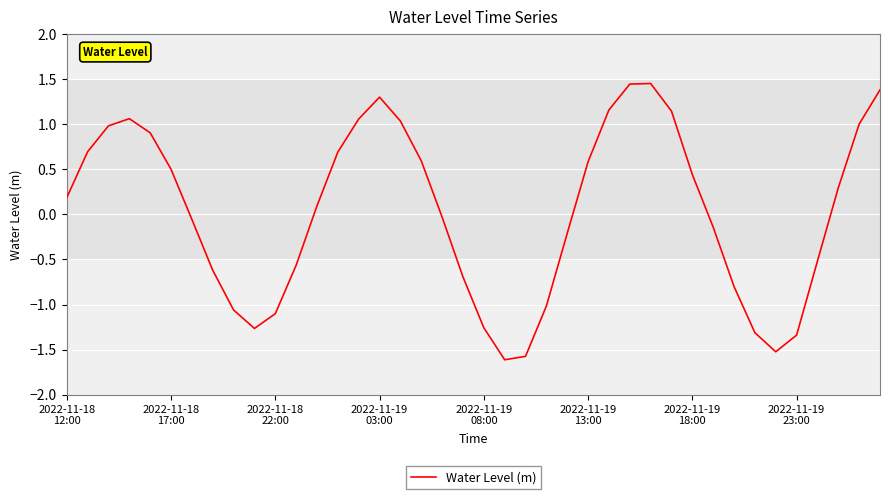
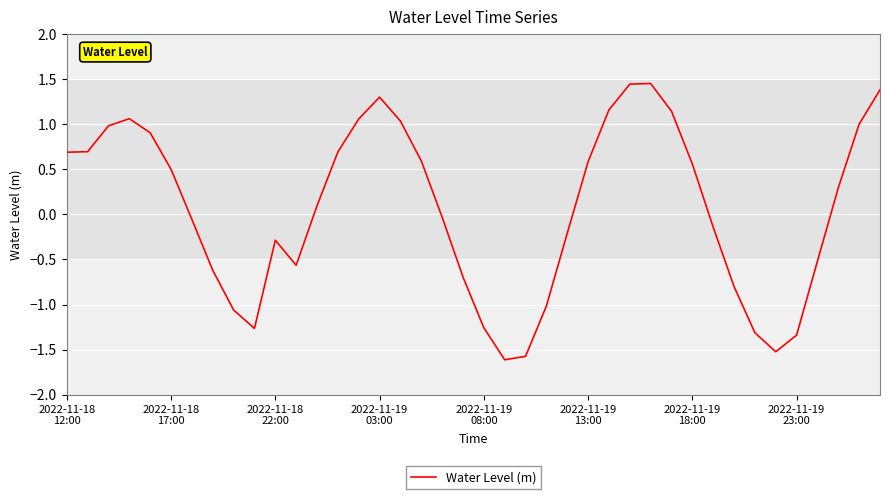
2022-11-18 12:00: 0.2 -> 0.7
2022-11-18 22:00: -1.1 -> -0.3
2022-11-19 18:00: 0.4 -> 0.6
